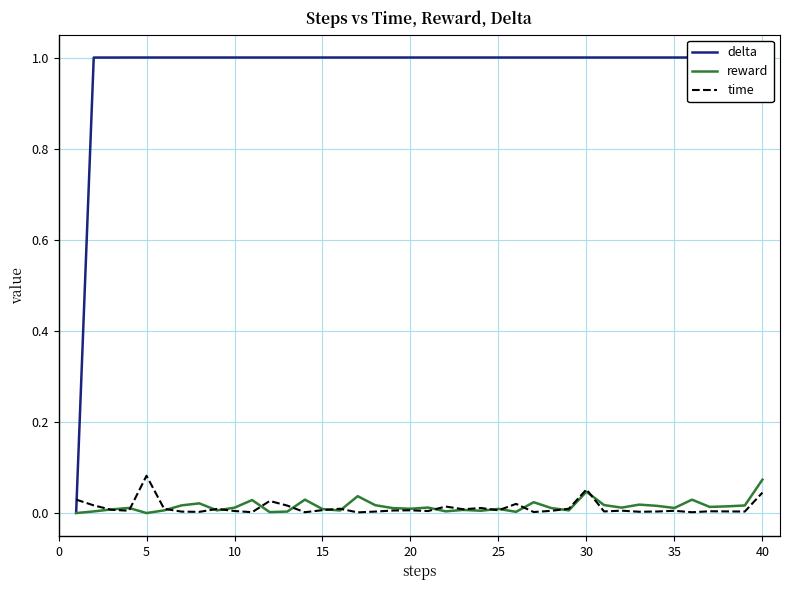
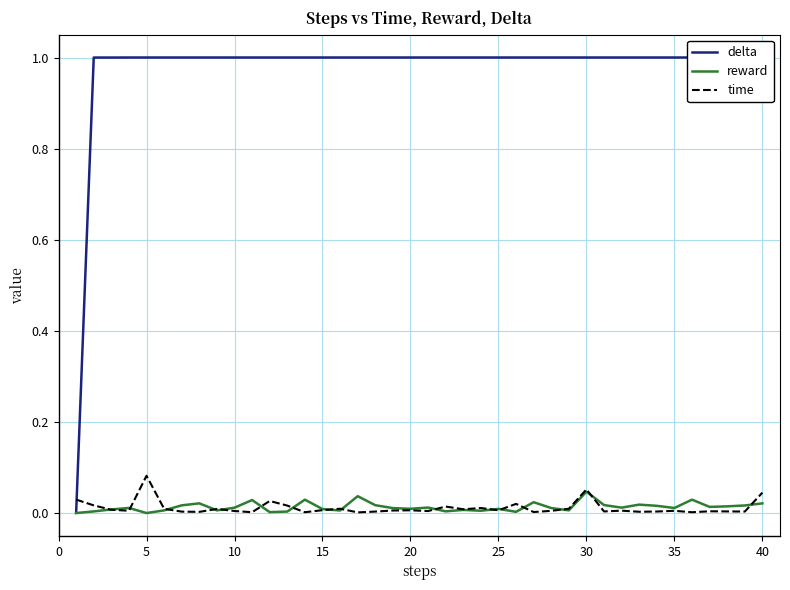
reward, 40: 0.07 -> 0.02
